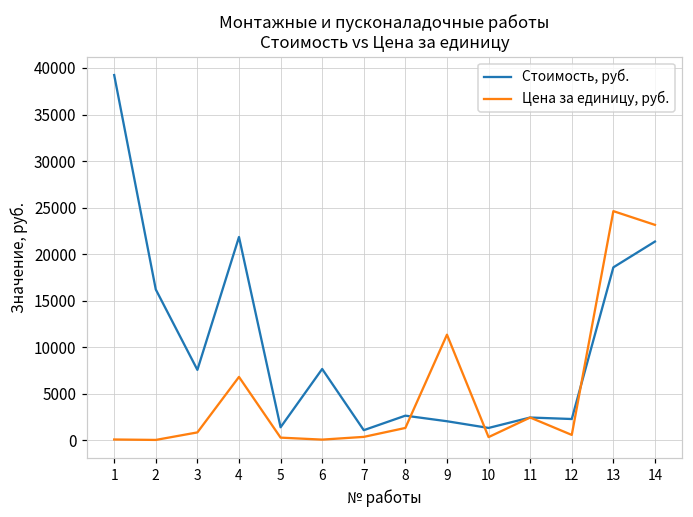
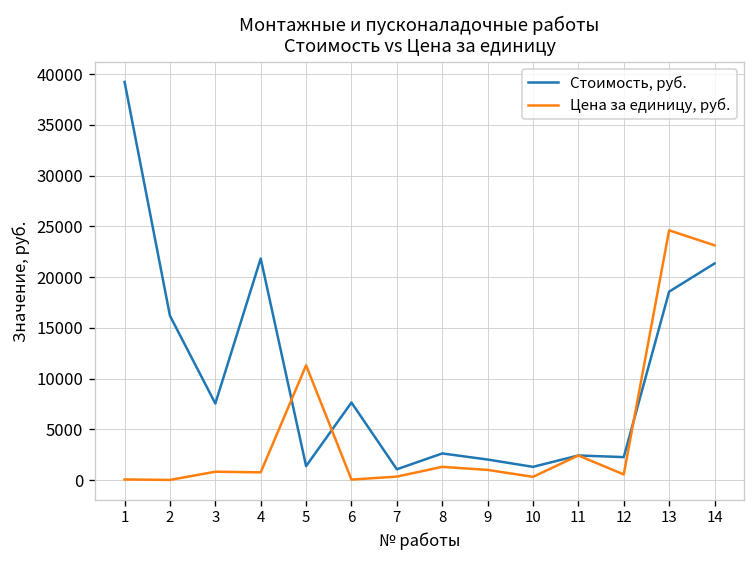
Цена за единицу, руб., 4: 7000 -> 1000
Цена за единицу, руб., 5: 0 -> 11000
Цена за единицу, руб., 9: 11000 -> 1000
